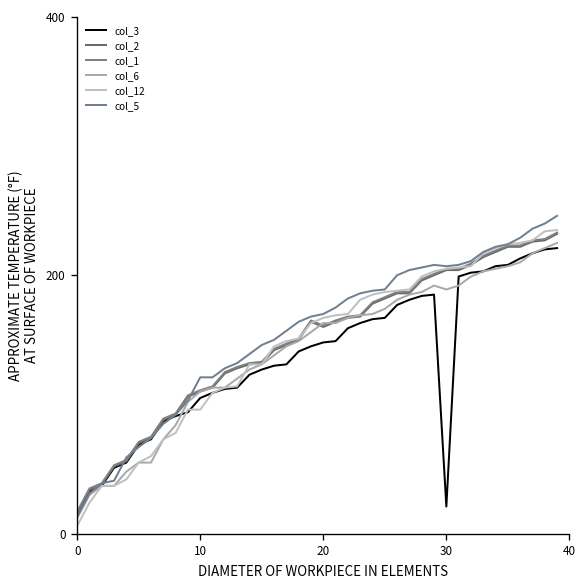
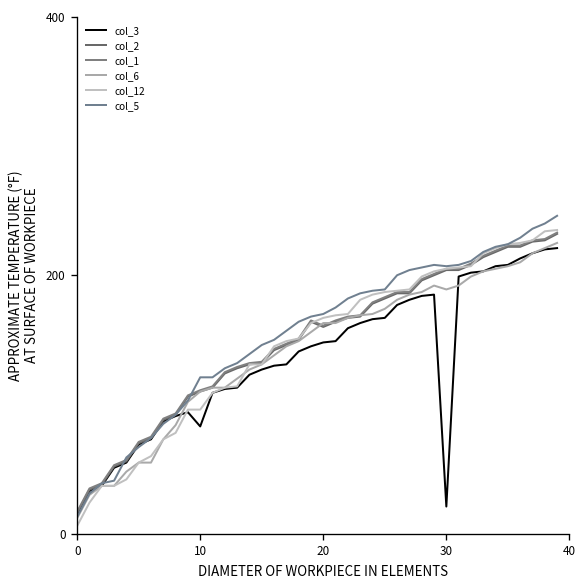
col_3, 10: 105 -> 83
